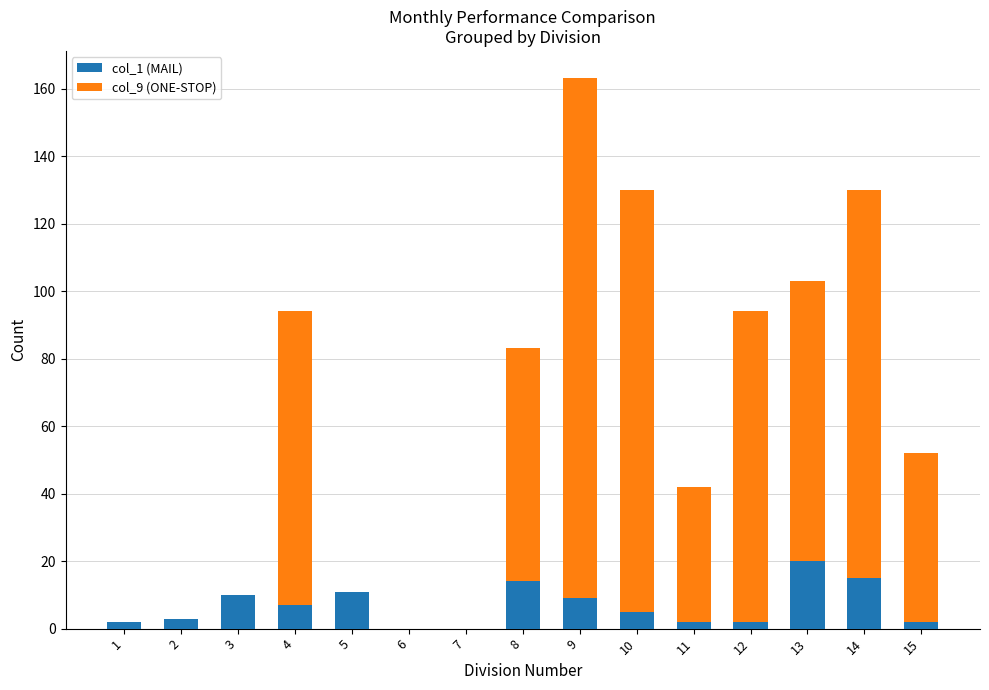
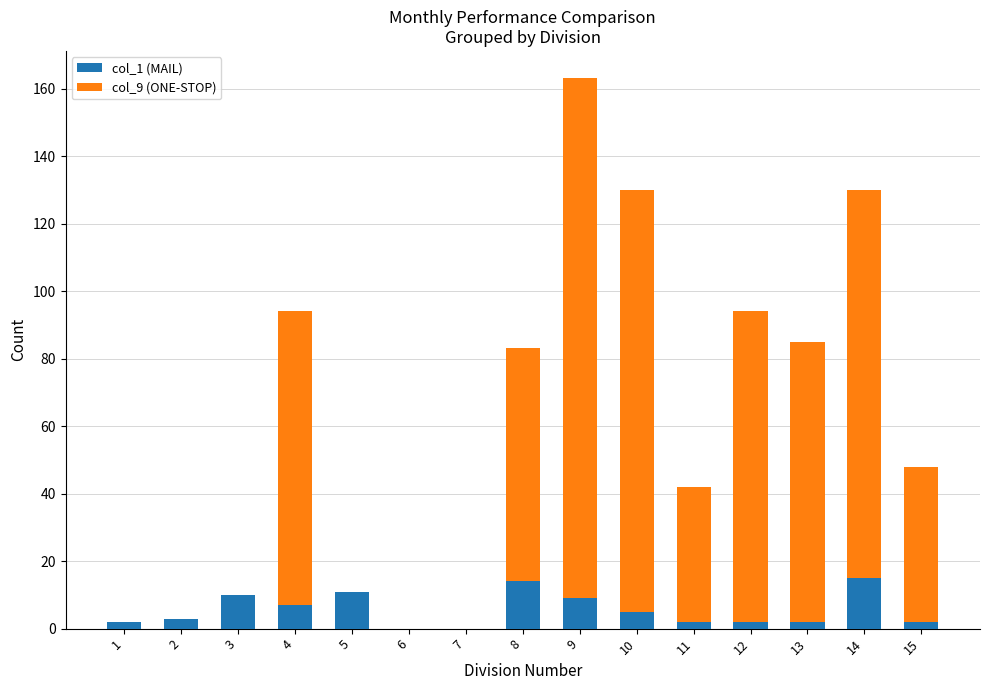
col_1 (MAIL), 13: 20 -> 2
col_9 (ONE-STOP), 15: 50 -> 46
